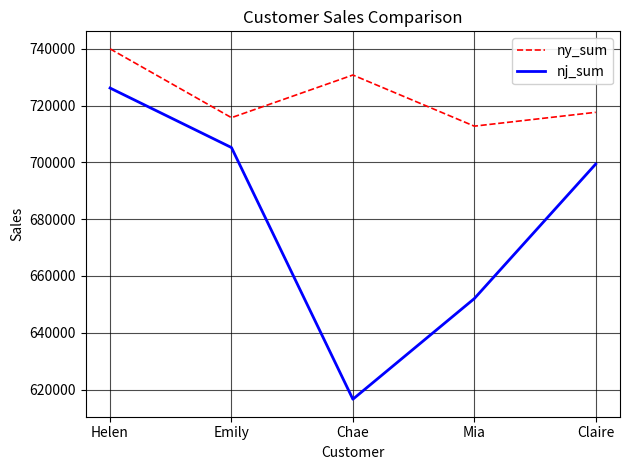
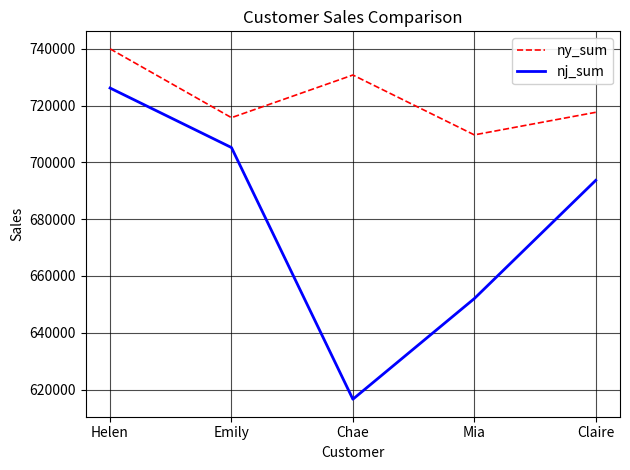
ny_sum, Mia: 713000 -> 710000
nj_sum, Claire: 699000 -> 694000
